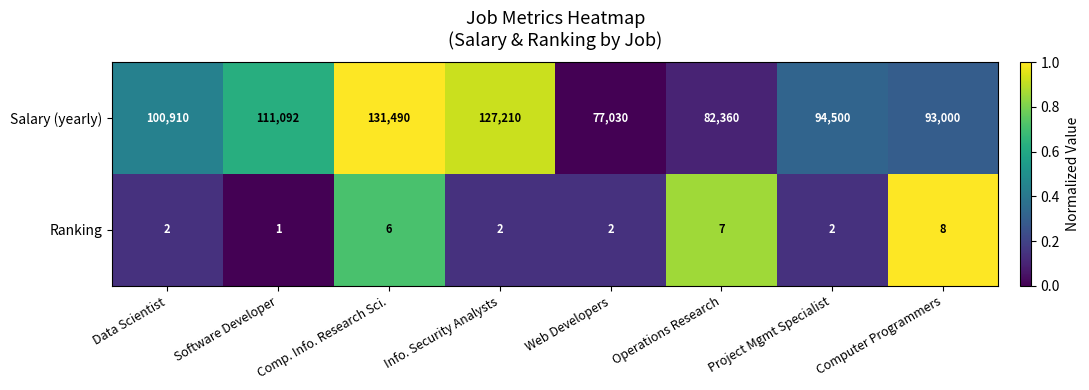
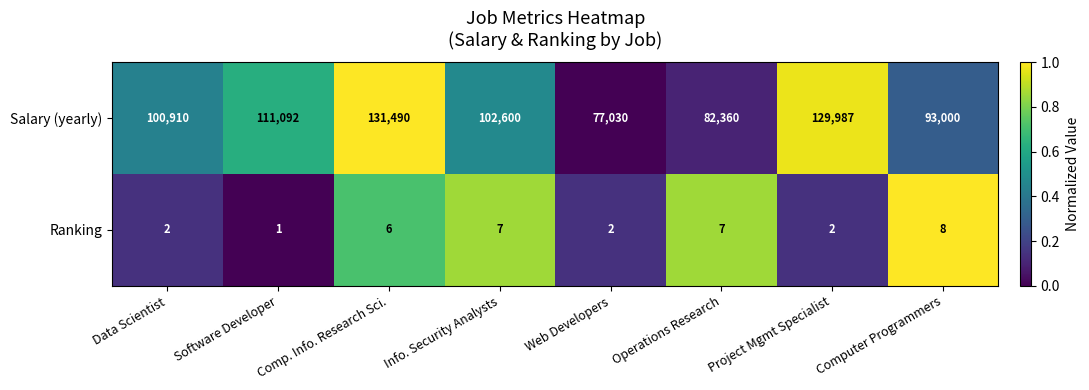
Salary (yearly), Info. Security Analysts: 127,210 -> 102,600
Salary (yearly), Project Mgmt Specialist: 94,500 -> 129,987
Ranking, Info. Security Analysts: 2 -> 7
